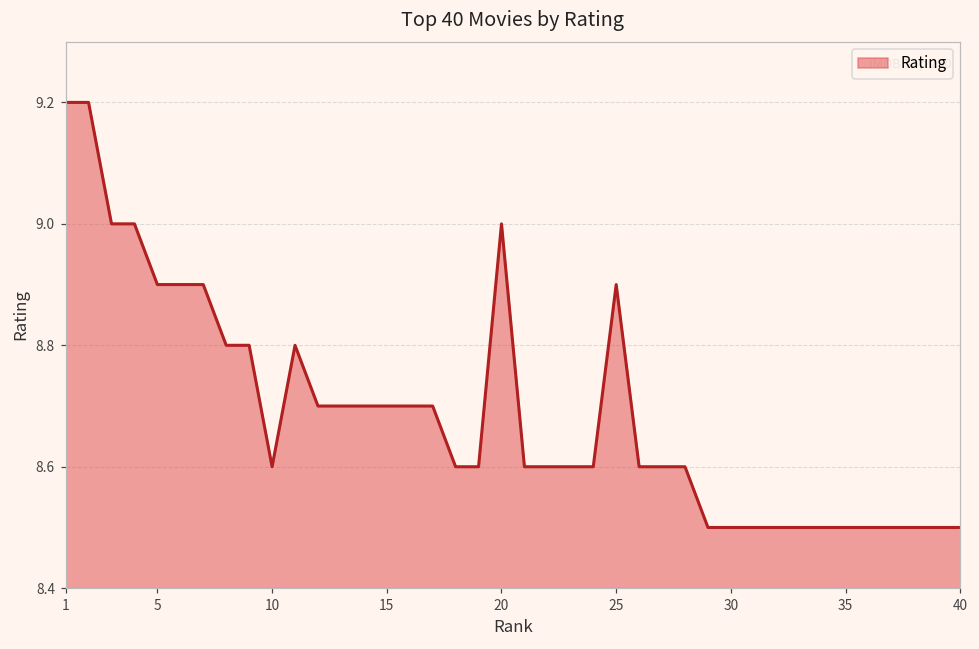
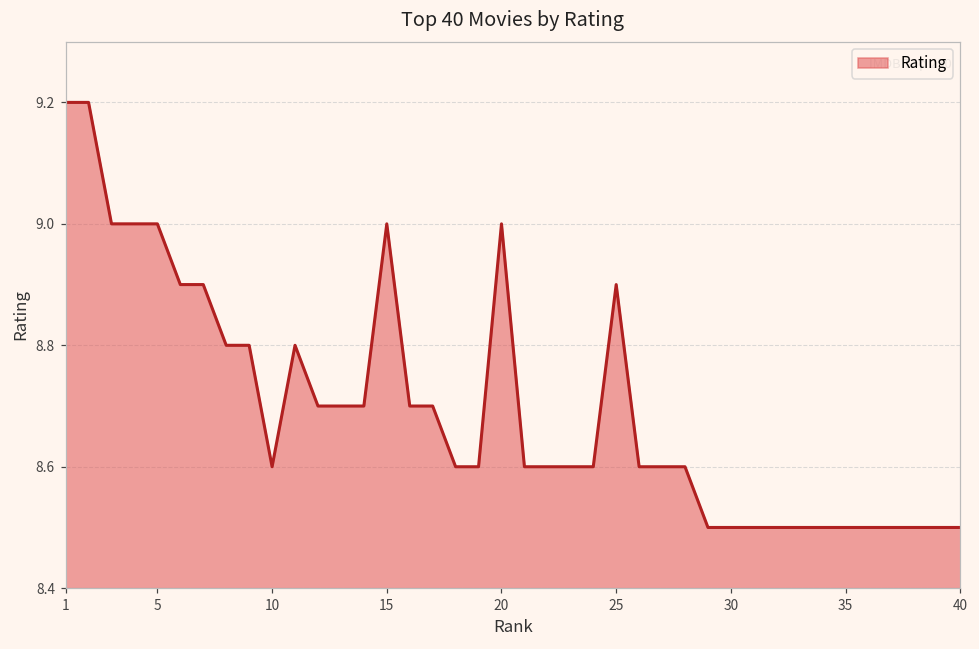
5: 8.9 -> 9.0
15: 8.7 -> 9.0
